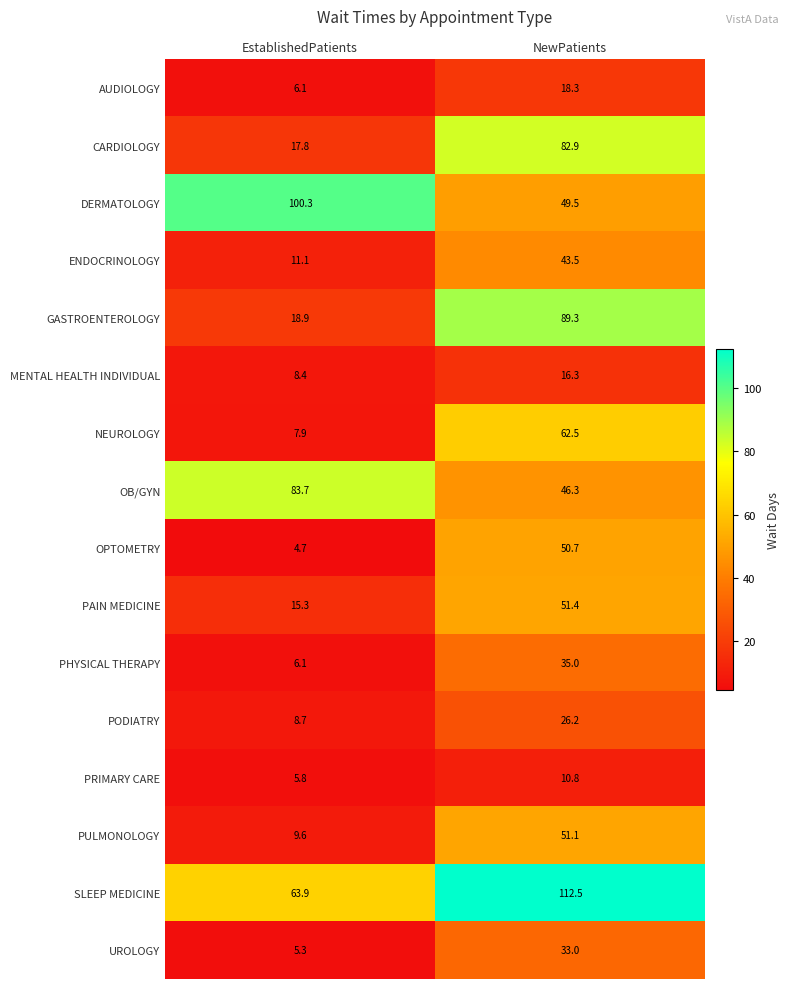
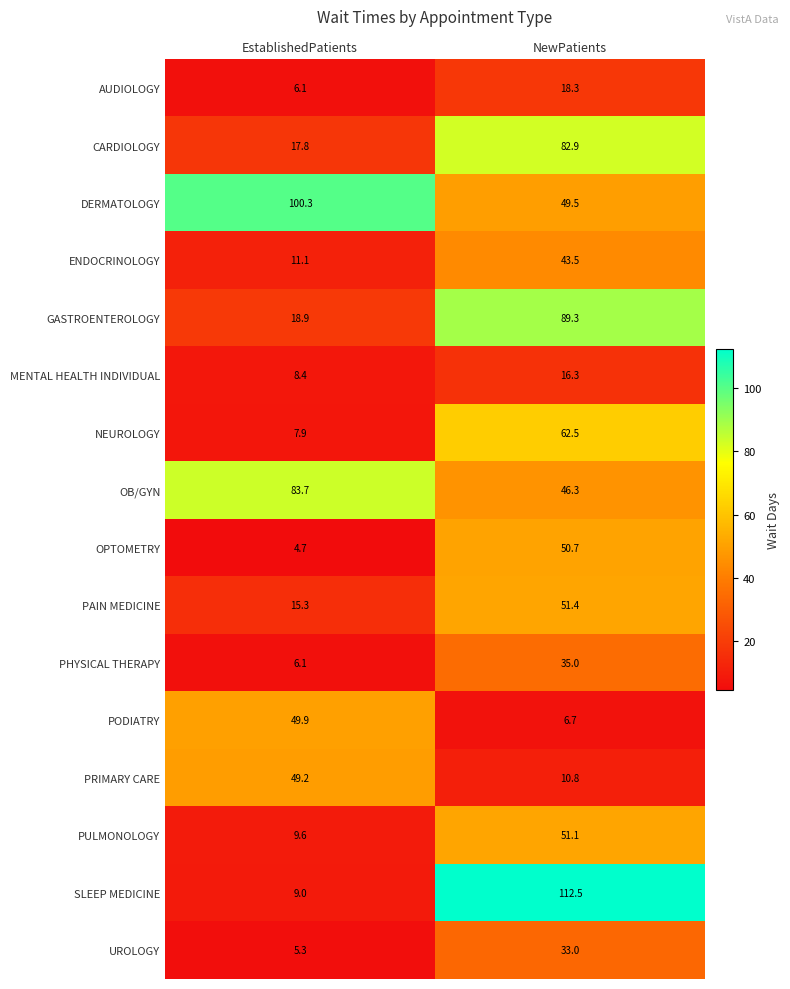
PODIATRY, EstablishedPatients: 8.7 -> 49.9
PODIATRY, NewPatients: 26.2 -> 6.7
PRIMARY CARE, EstablishedPatients: 5.8 -> 49.2
SLEEP MEDICINE, EstablishedPatients: 63.9 -> 9.0
